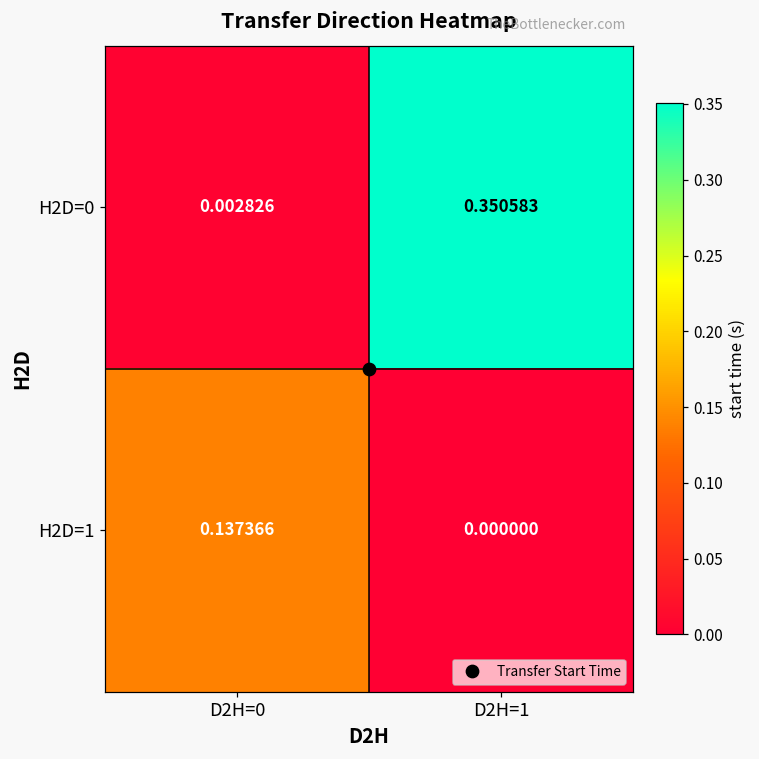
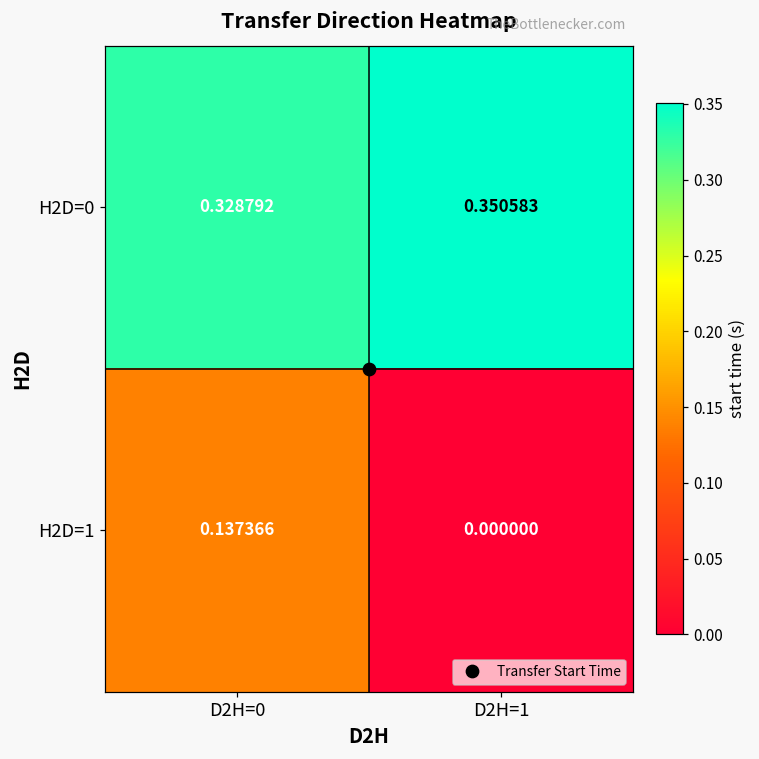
H2D=0, D2H=0: 0.002826 -> 0.328792
